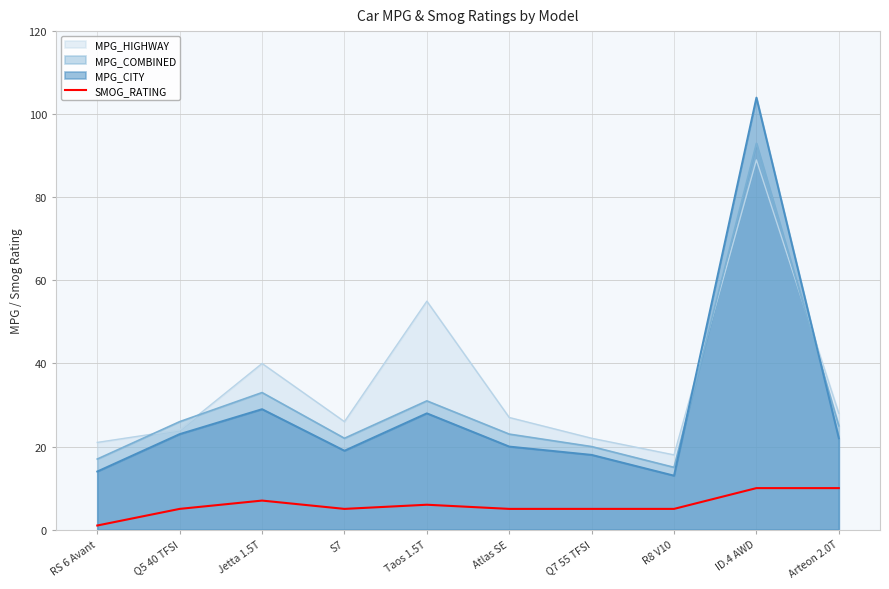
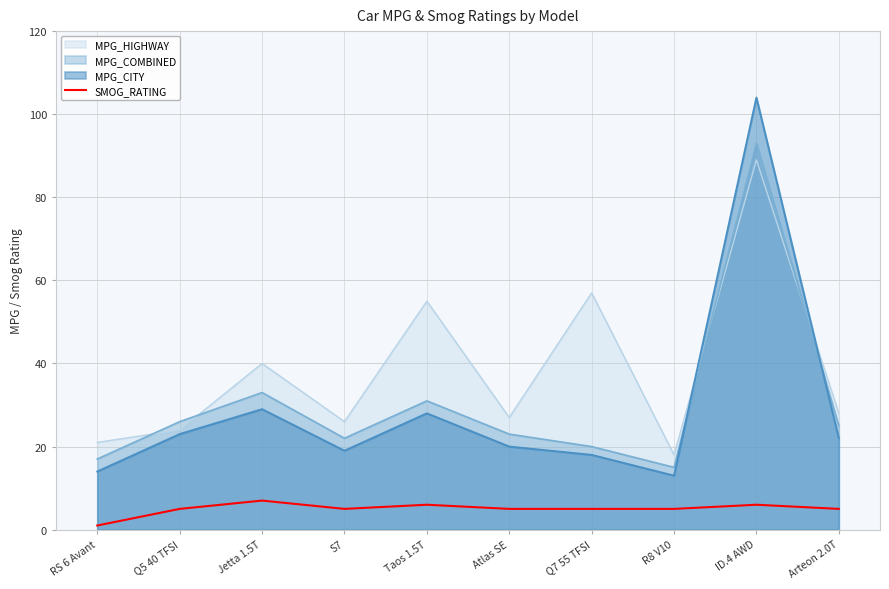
MPG_HIGHWAY, Q7 55 TFSI: 22 -> 57
SMOG_RATING, ID.4 AWD: 10 -> 6
SMOG_RATING, Arteon 2.0T: 10 -> 5
